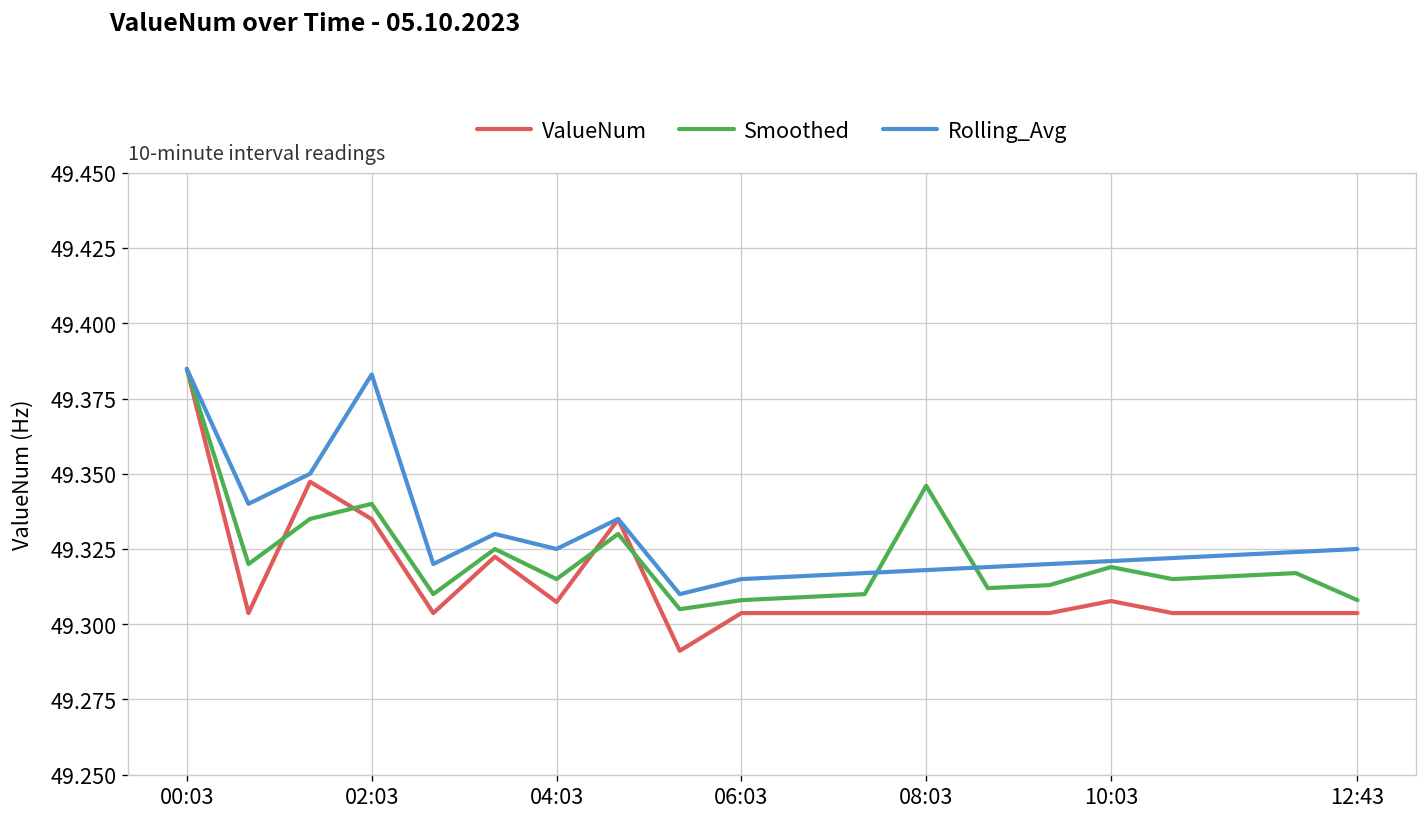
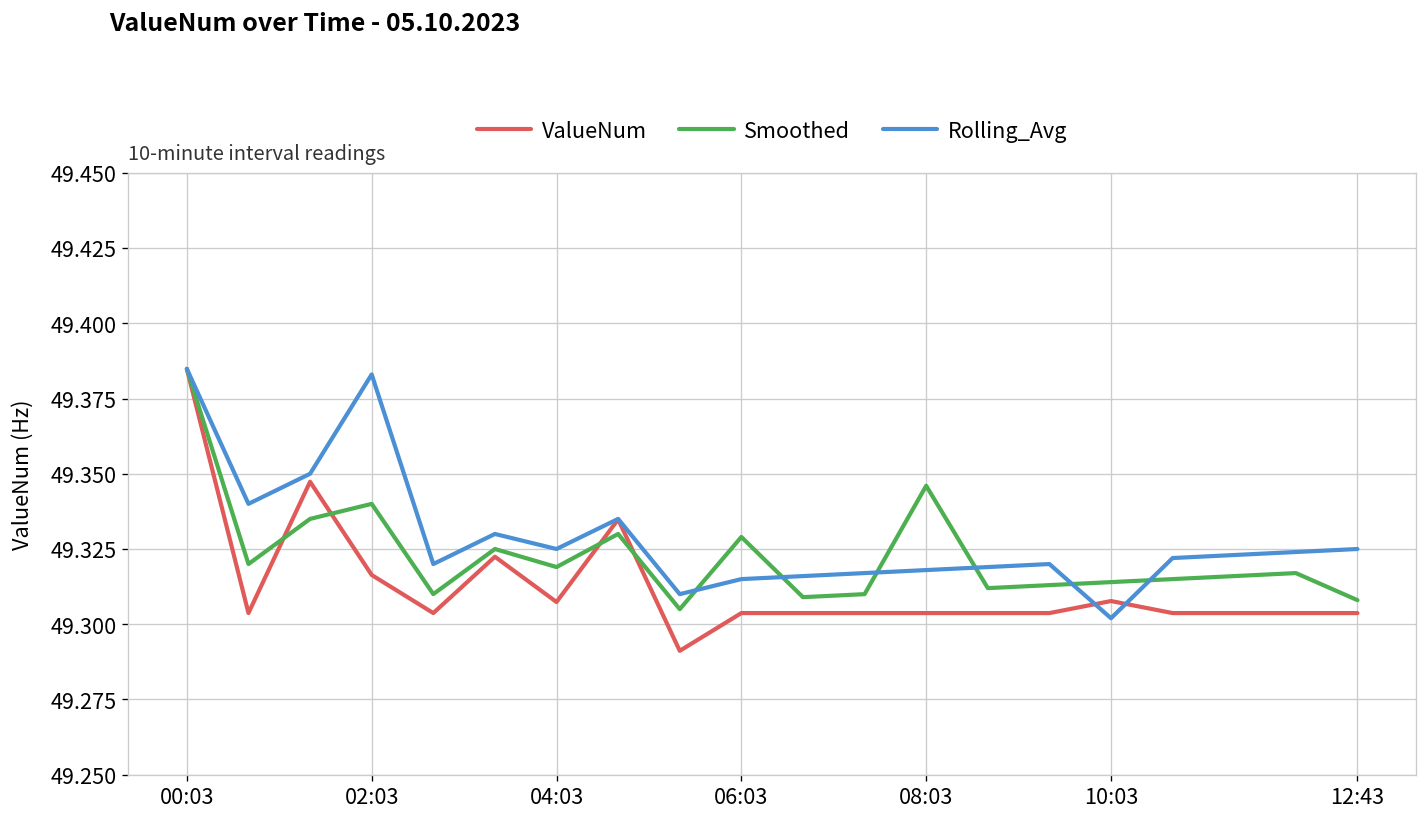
ValueNum, 02:03: 49.335 -> 49.316
Smoothed, 04:03: 49.315 -> 49.319
Smoothed, 06:03: 49.308 -> 49.329
Smoothed, 10:03: 49.319 -> 49.314
Rolling_Avg, 10:03: 49.321 -> 49.302
